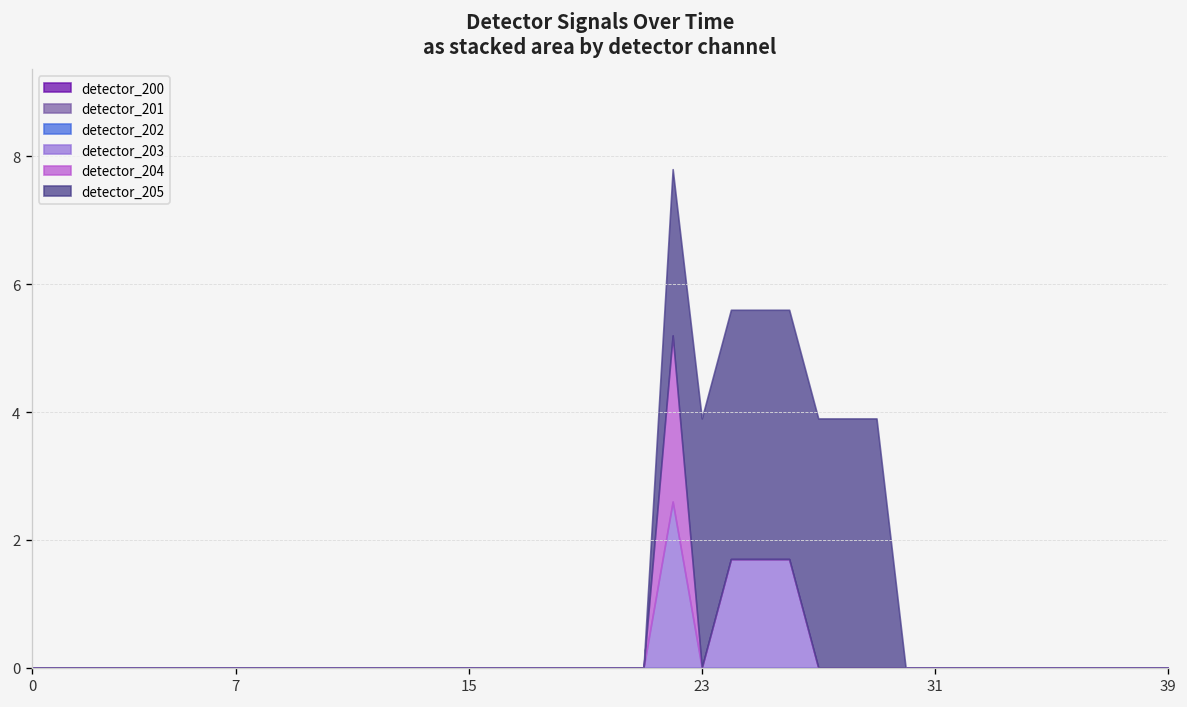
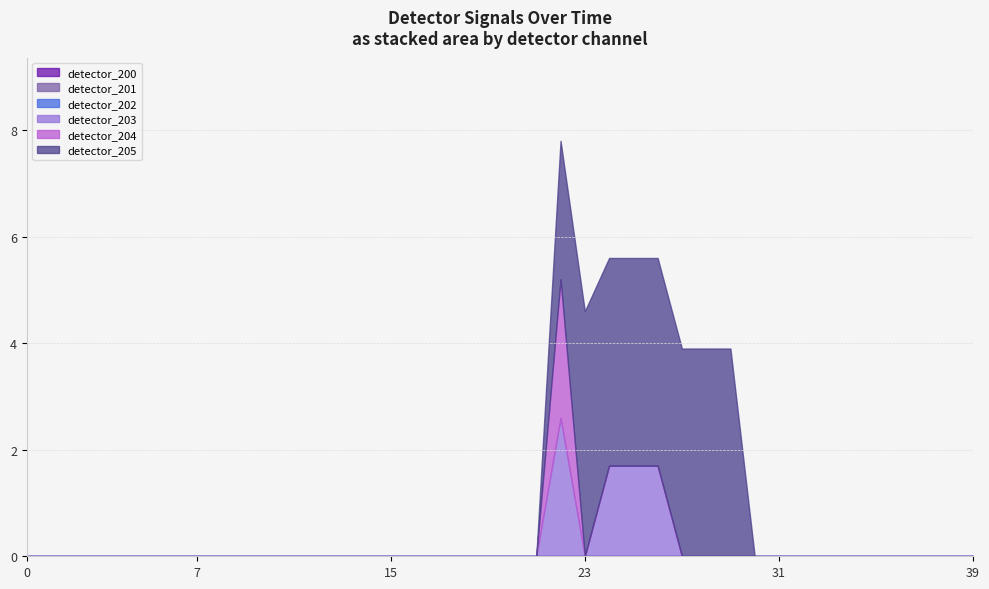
detector_205, 23: 3.9 -> 4.6
